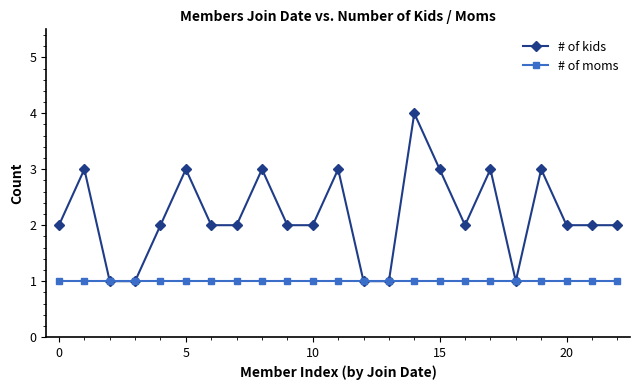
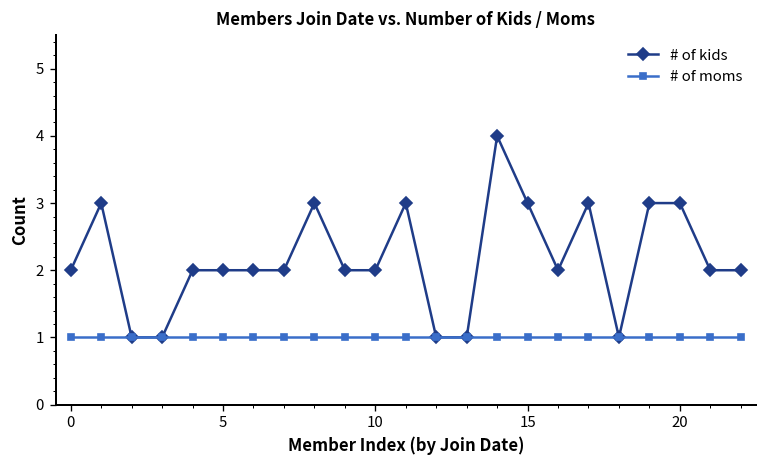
# of kids, 5: 3 -> 2
# of kids, 20: 2 -> 3
